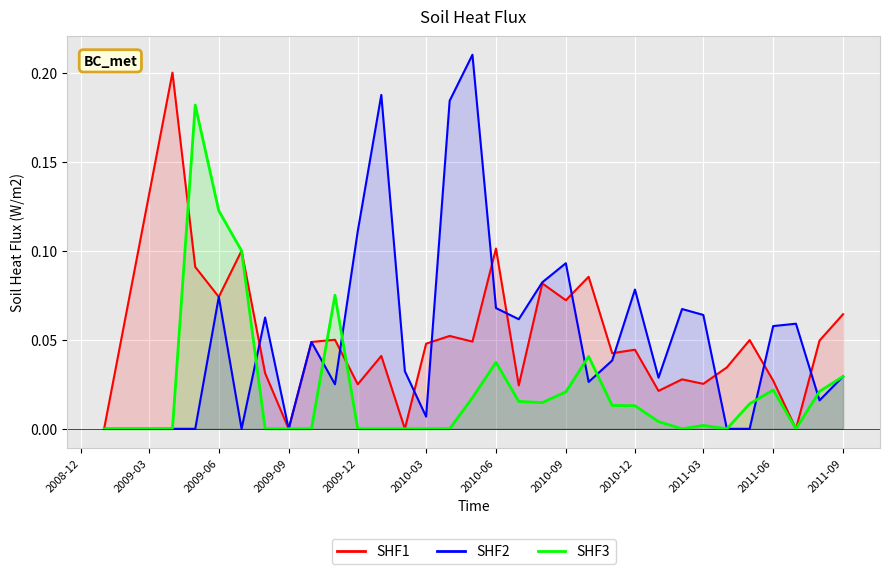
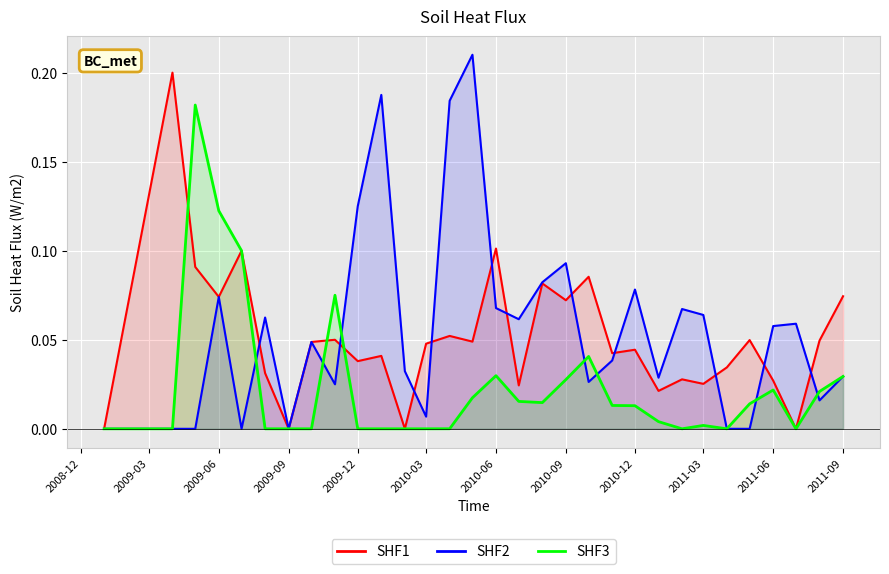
SHF1, 2009-12: 0.025 -> 0.038
SHF2, 2009-12: 0.111 -> 0.125
SHF3, 2010-06: 0.037 -> 0.030
SHF3, 2010-09: 0.021 -> 0.028
SHF1, 2011-09: 0.064 -> 0.074
